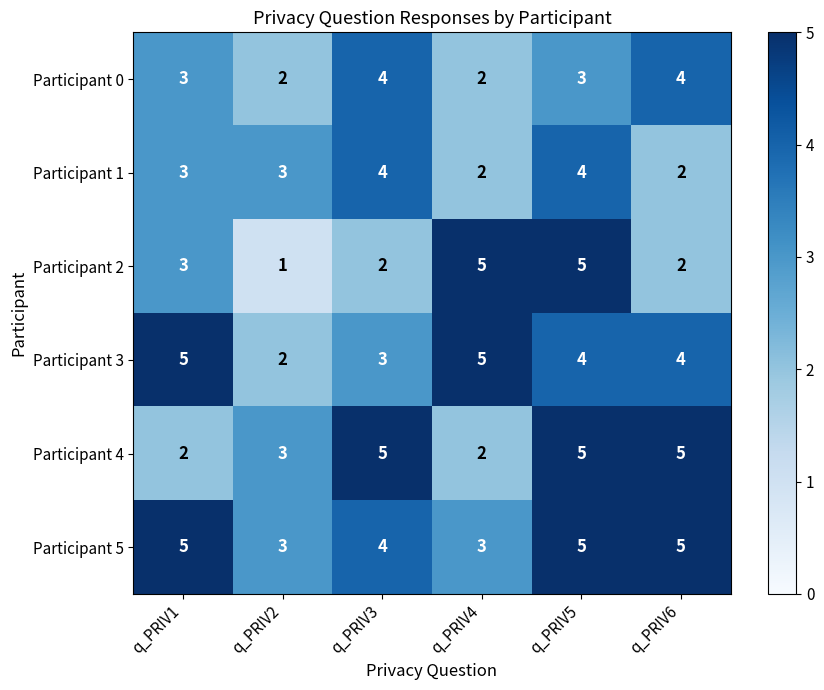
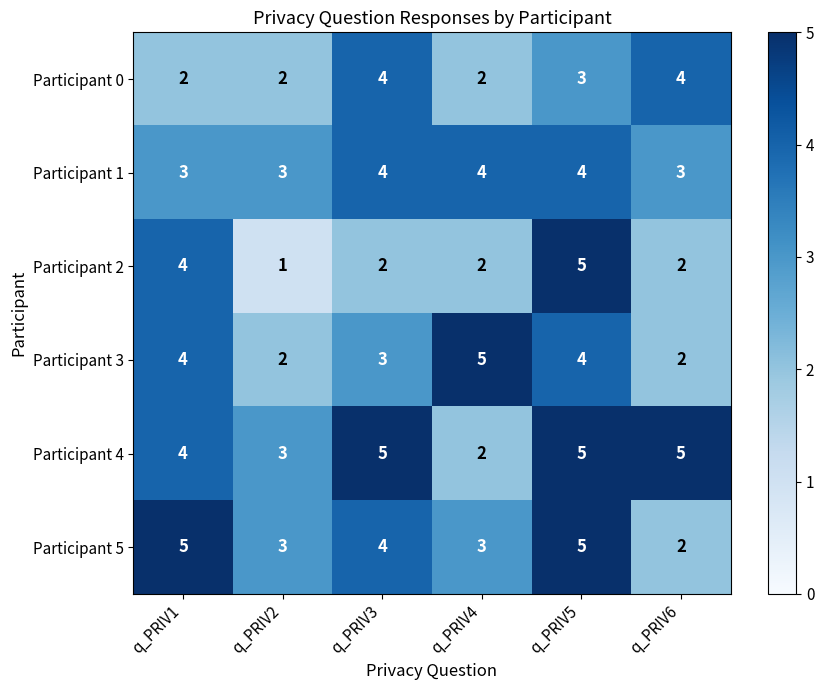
Participant 0, q_PRIV1: 3 -> 2
Participant 1, q_PRIV4: 2 -> 4
Participant 1, q_PRIV6: 2 -> 3
Participant 2, q_PRIV1: 3 -> 4
Participant 2, q_PRIV4: 5 -> 2
Participant 3, q_PRIV1: 5 -> 4
Participant 3, q_PRIV6: 4 -> 2
Participant 4, q_PRIV1: 2 -> 4
Participant 5, q_PRIV6: 5 -> 2
